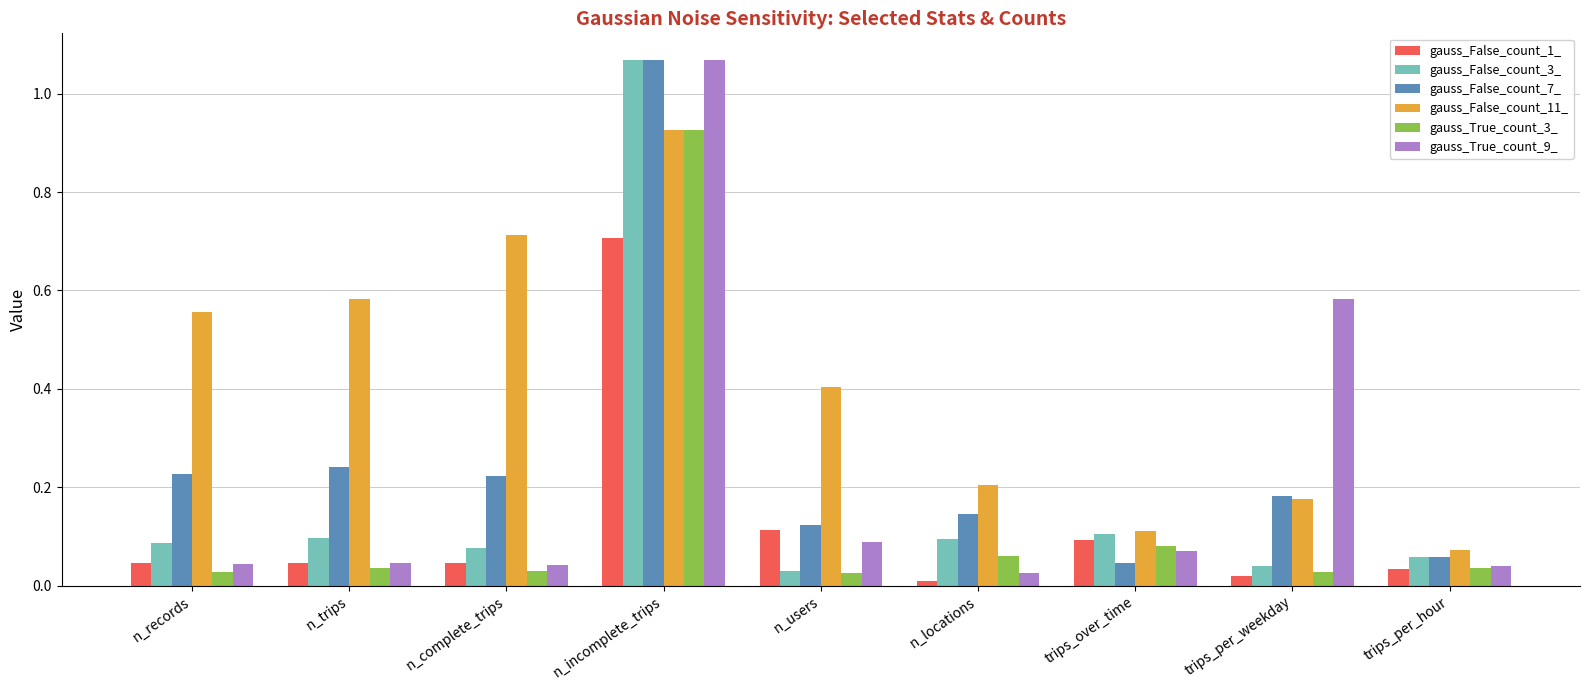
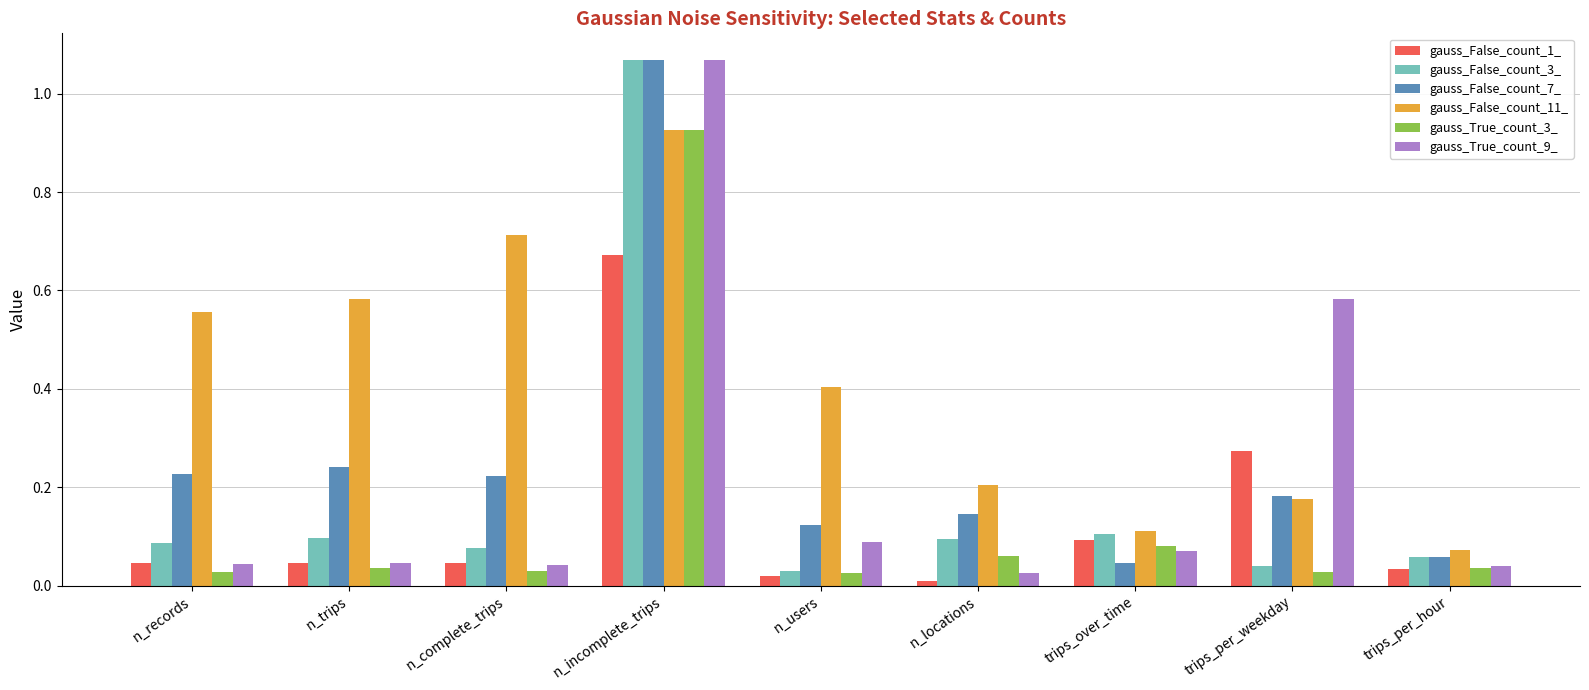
gauss_False_count_1_, n_incomplete_trips: 0.71 -> 0.67
gauss_False_count_1_, n_users: 0.11 -> 0.02
gauss_False_count_1_, trips_per_weekday: 0.02 -> 0.27
